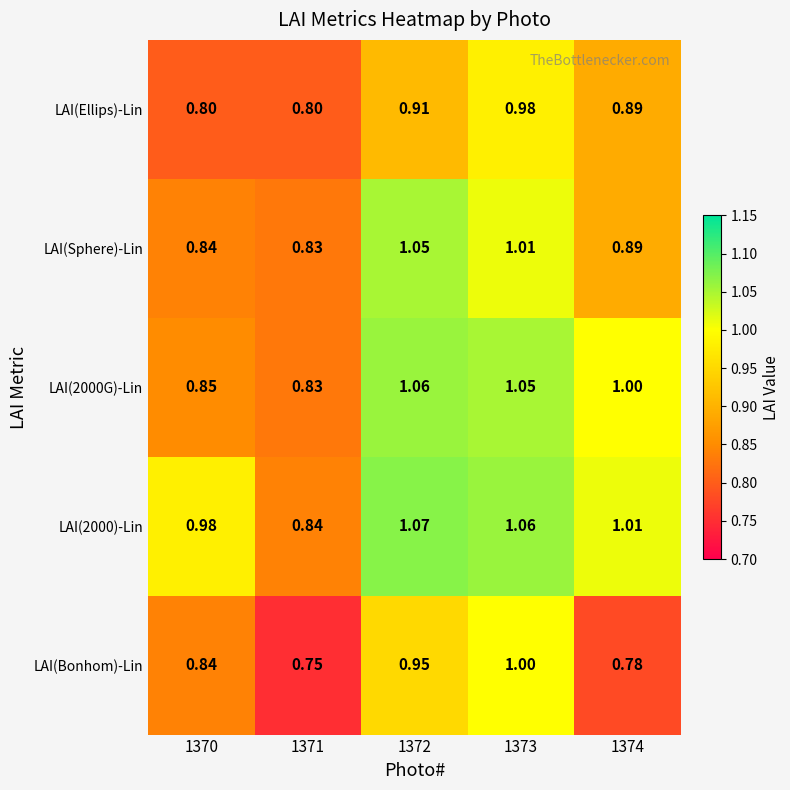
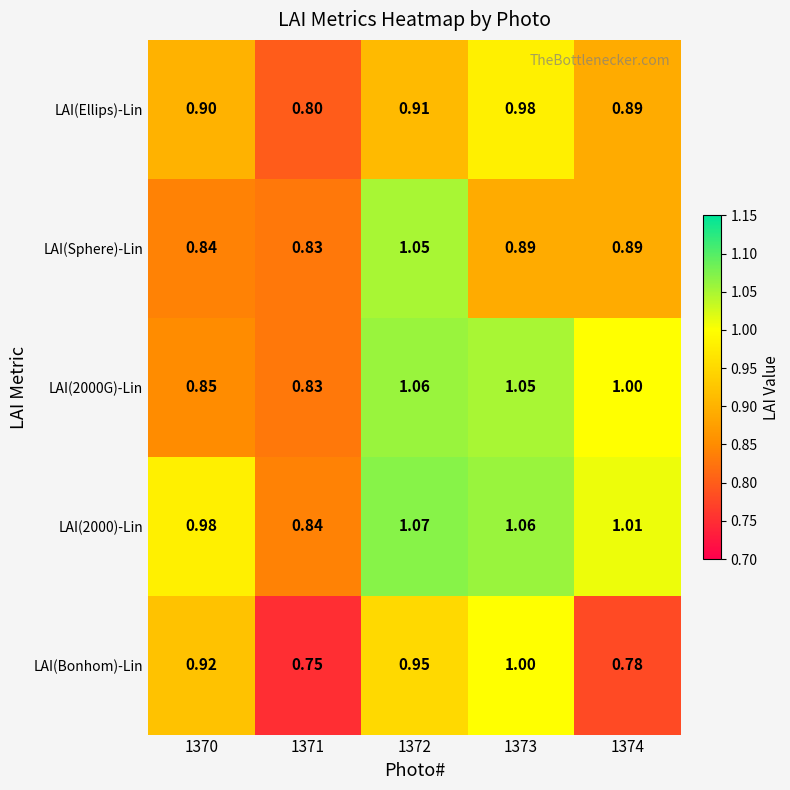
LAI(Ellips)-Lin, 1370: 0.80 -> 0.90
LAI(Sphere)-Lin, 1373: 1.01 -> 0.89
LAI(Bonhom)-Lin, 1370: 0.84 -> 0.92
